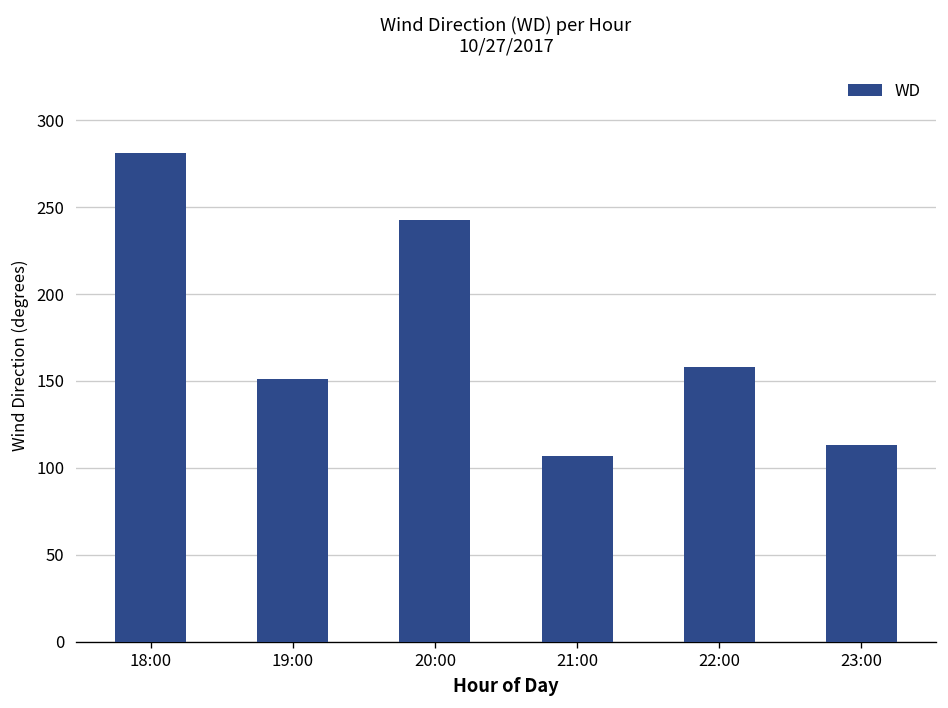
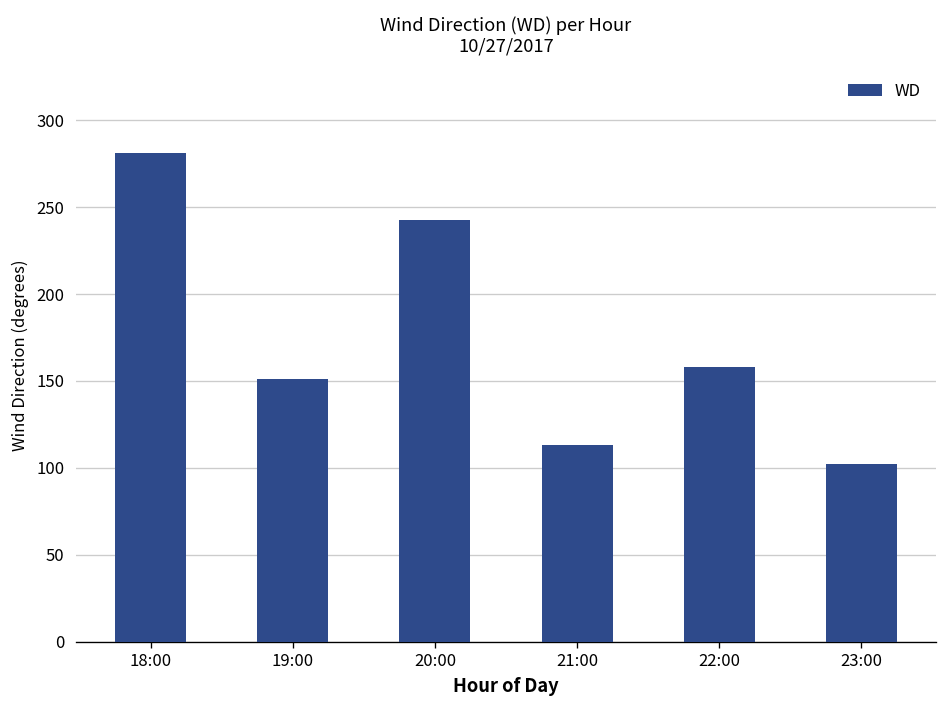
21:00: 107 -> 113
23:00: 113 -> 102
